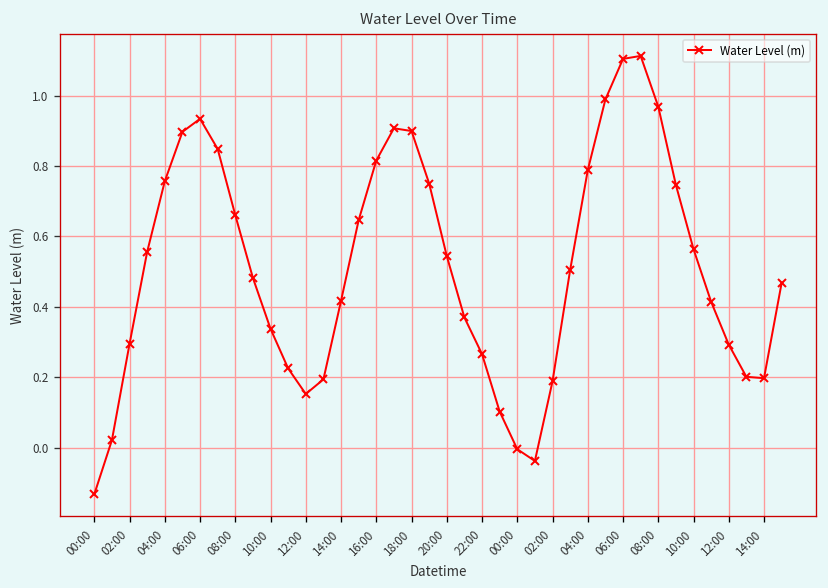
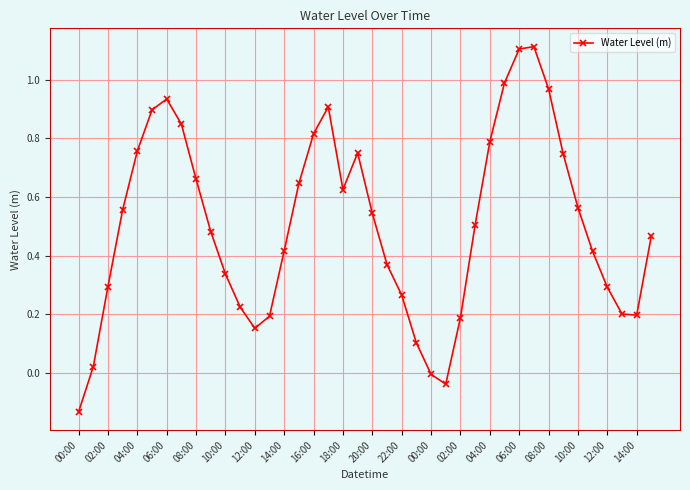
18:00: 0.90 -> 0.63
